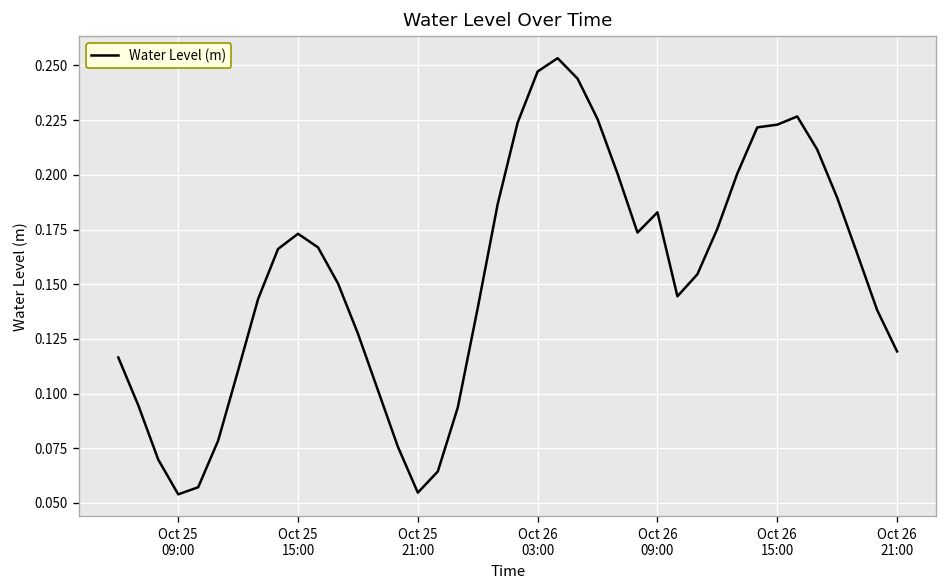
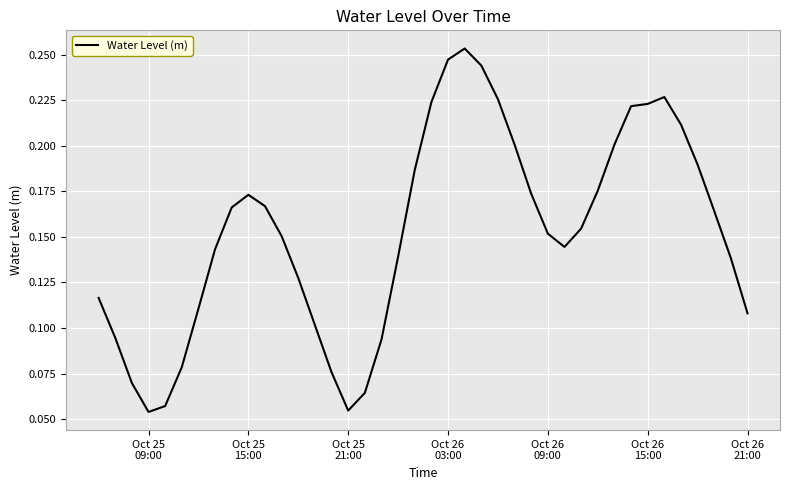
Oct 26 09:00: 0.183 -> 0.152
Oct 26 21:00: 0.119 -> 0.108
